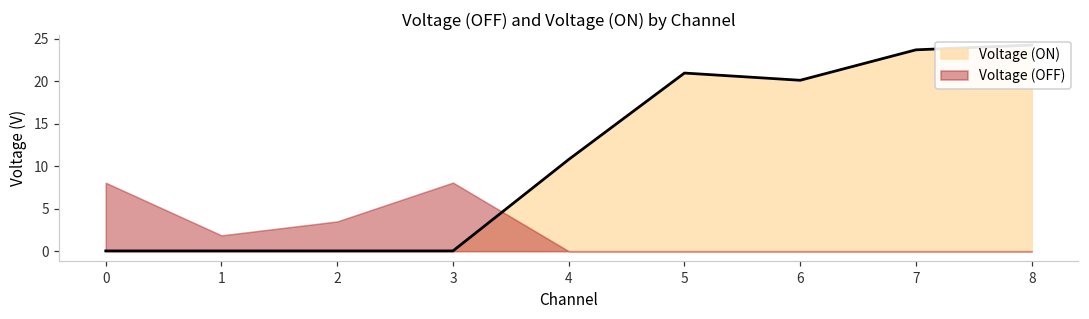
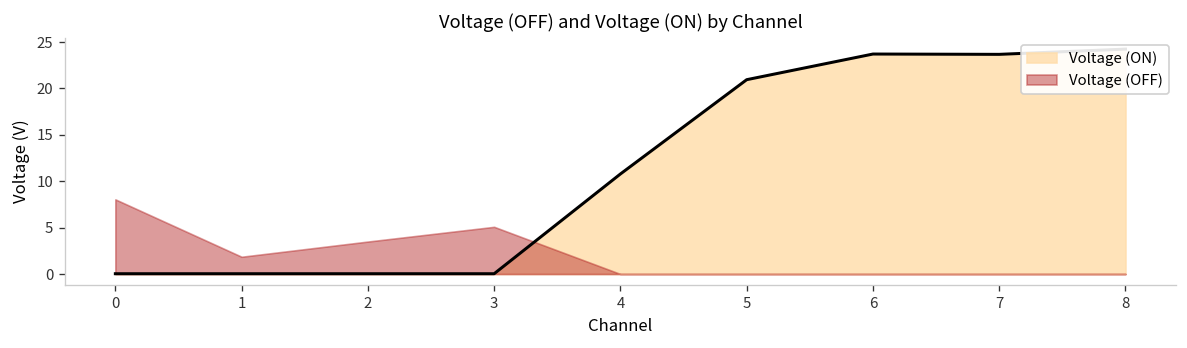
Voltage (OFF), 3: 8 -> 5
Voltage (ON), 6: 20 -> 24
